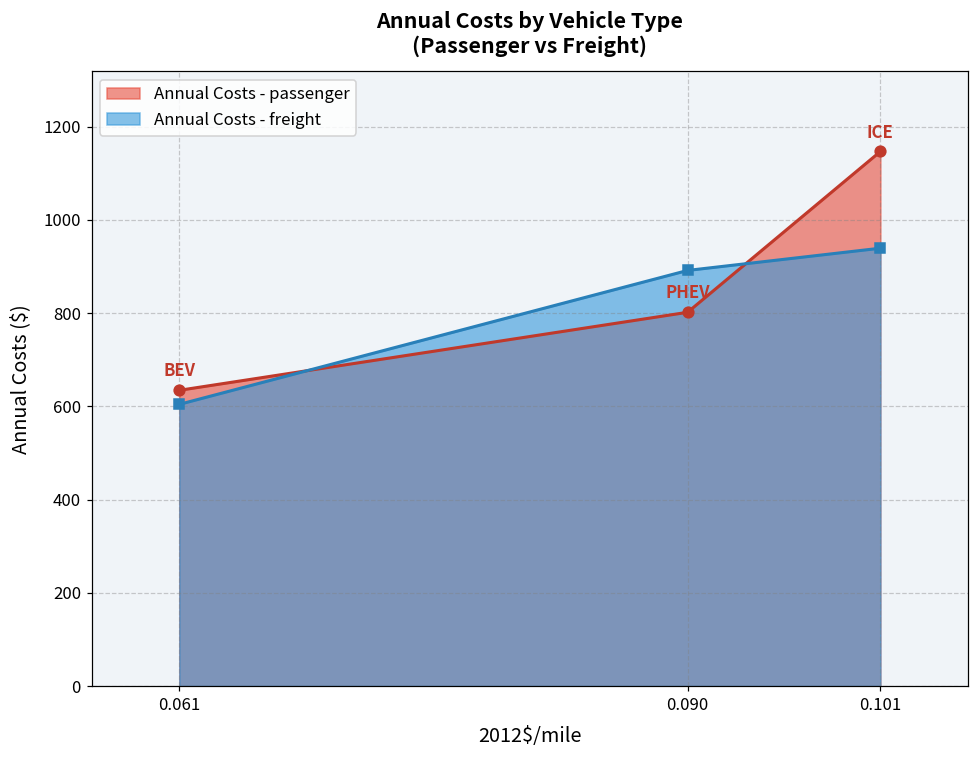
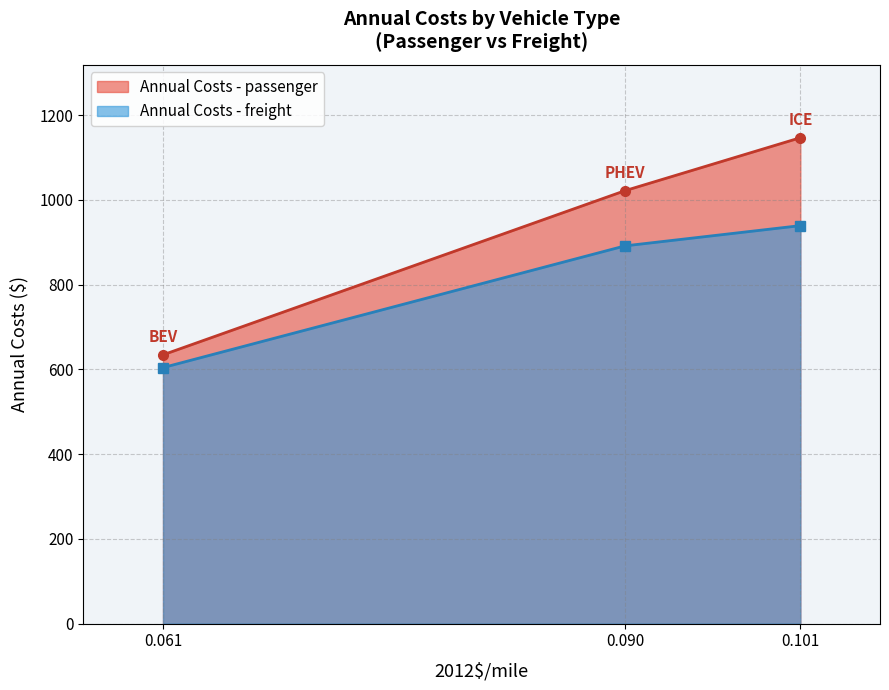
Annual Costs - passenger, 0.090: 800 -> 1020
